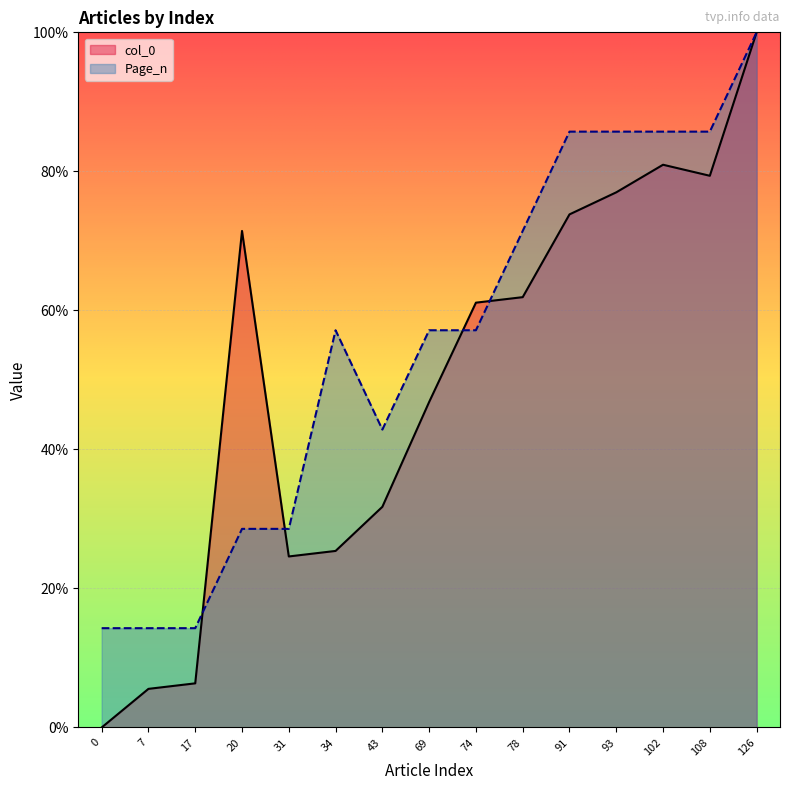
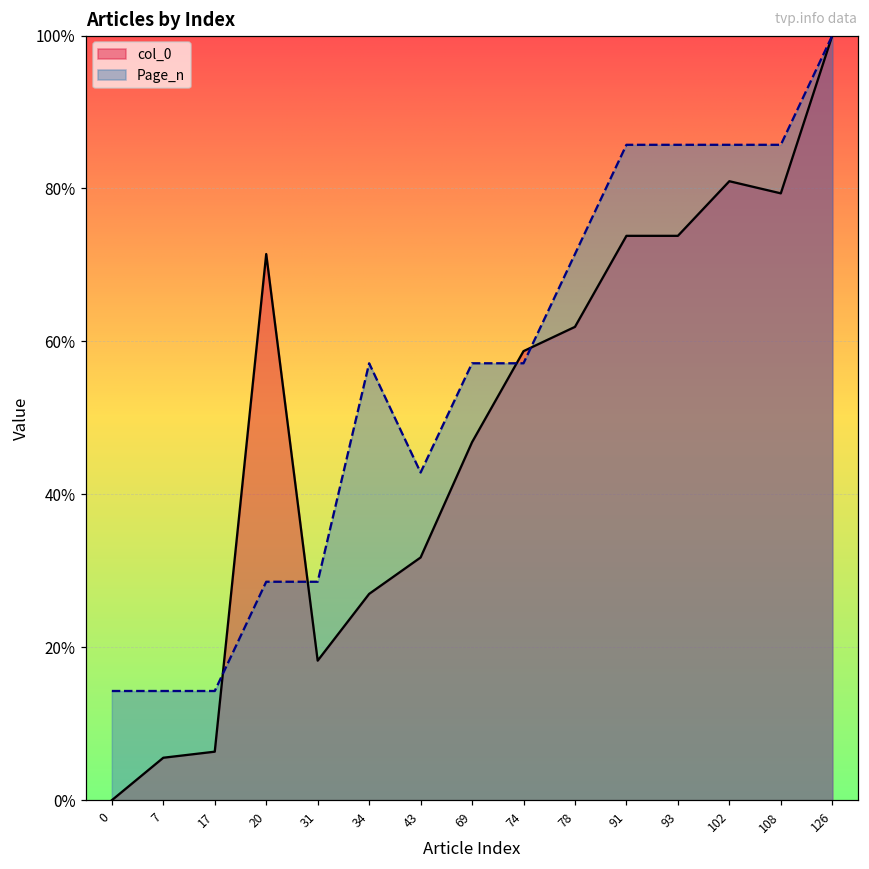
col_0, 31: 25% -> 18%
col_0, 34: 25% -> 27%
col_0, 74: 61% -> 59%
col_0, 93: 77% -> 74%
